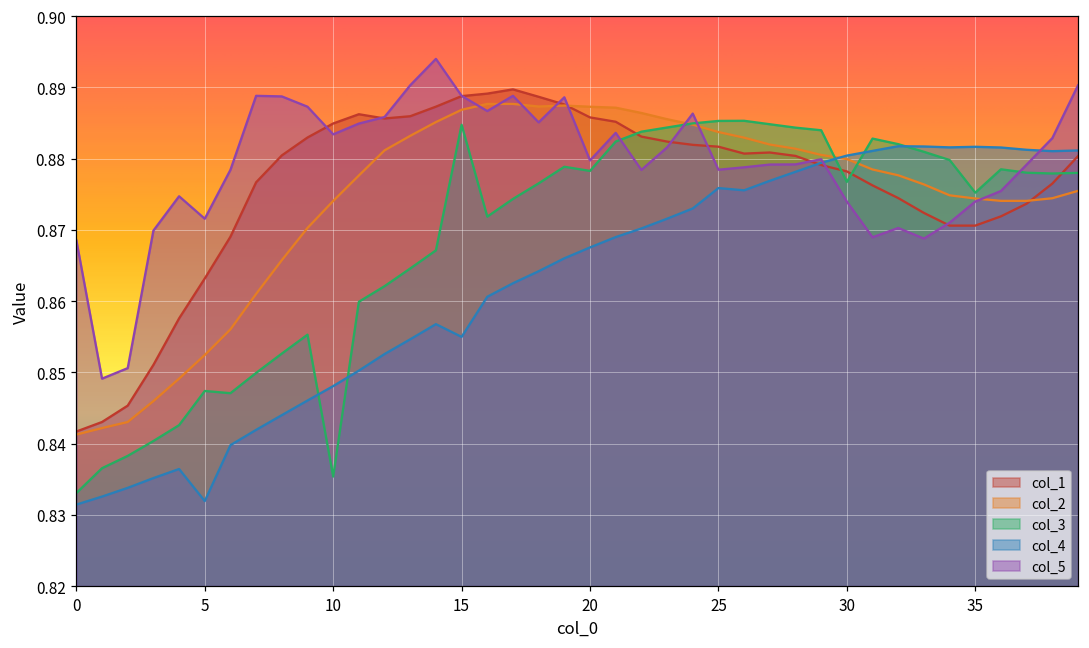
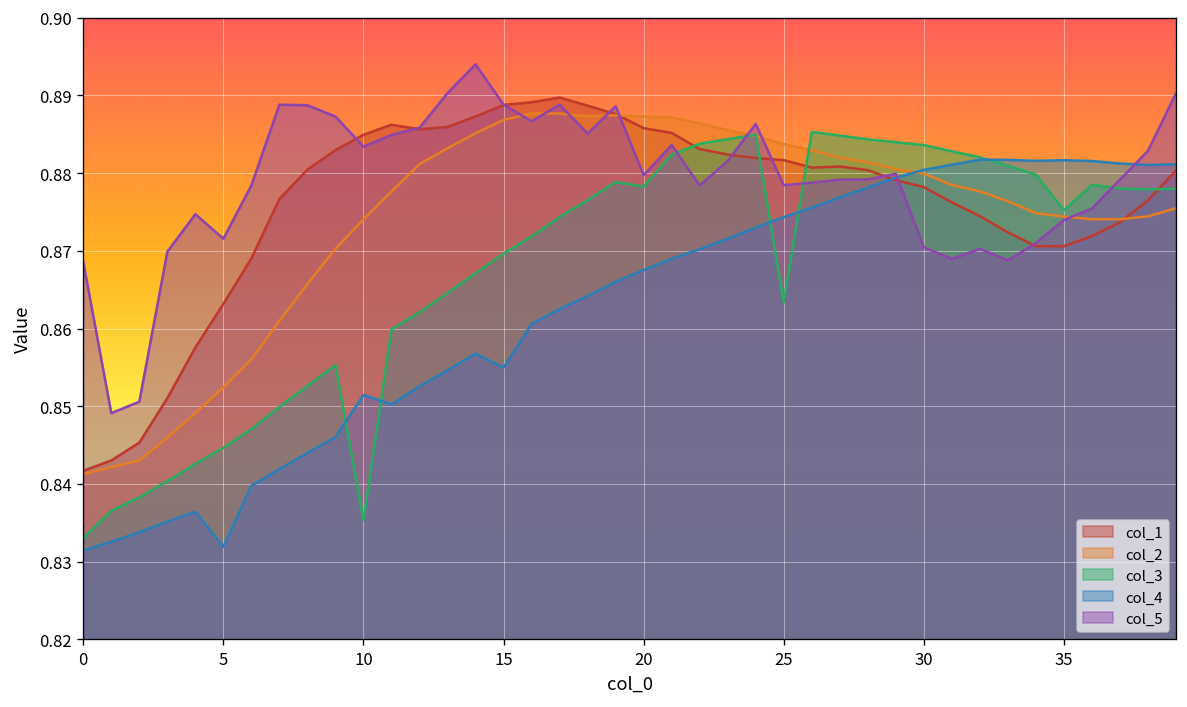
col_3, 5: 0.847 -> 0.845
col_4, 10: 0.848 -> 0.851
col_3, 15: 0.885 -> 0.870
col_3, 25: 0.885 -> 0.863
col_4, 25: 0.876 -> 0.874
col_3, 30: 0.877 -> 0.884
col_5, 30: 0.874 -> 0.870
